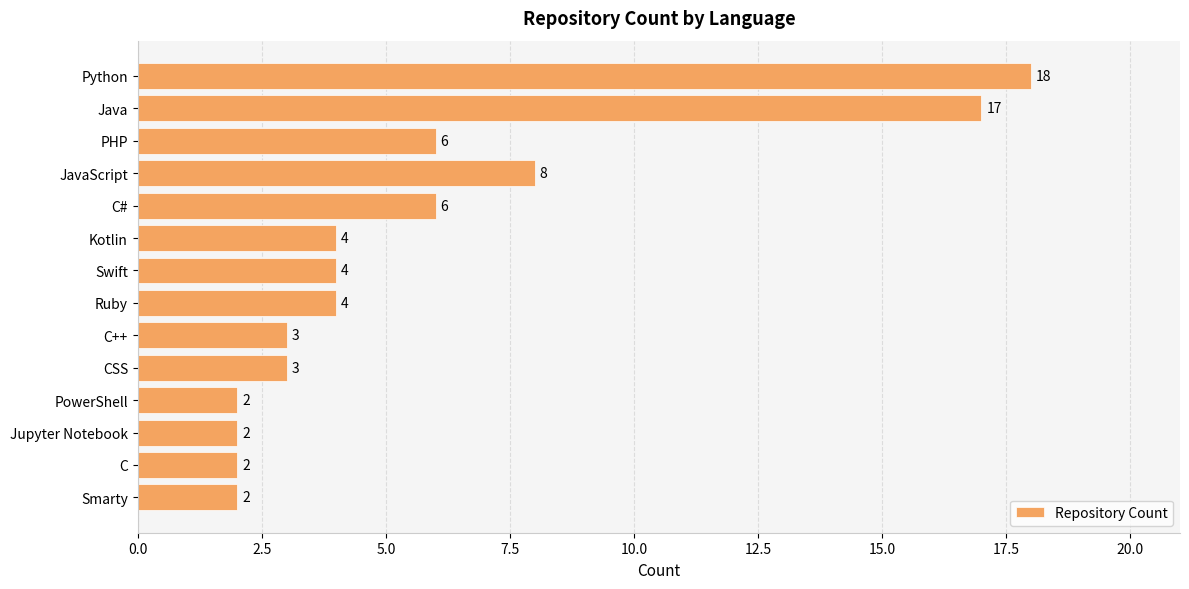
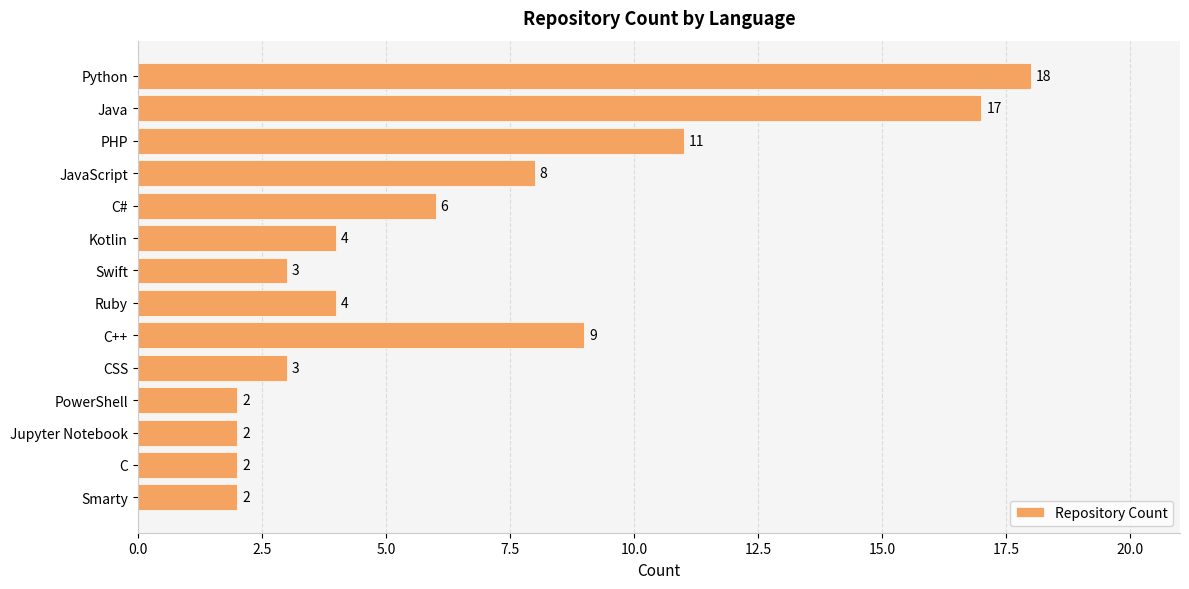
PHP: 6 -> 11
Swift: 4 -> 3
C++: 3 -> 9
